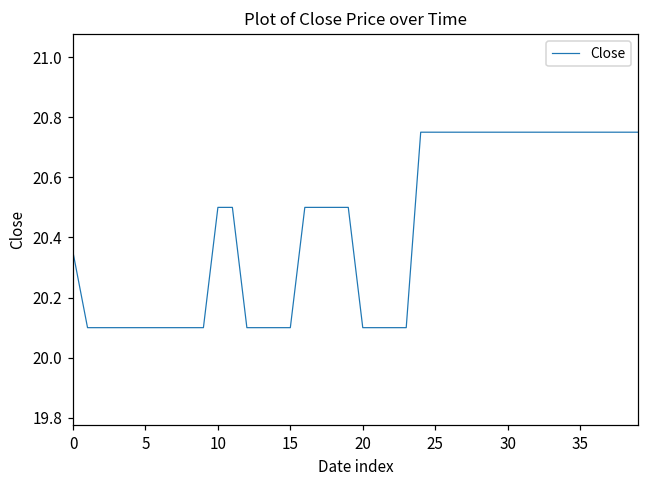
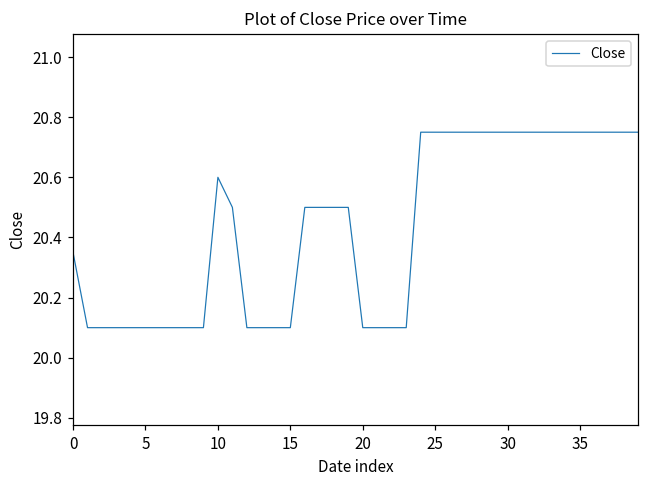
10: 20.5 -> 20.6
